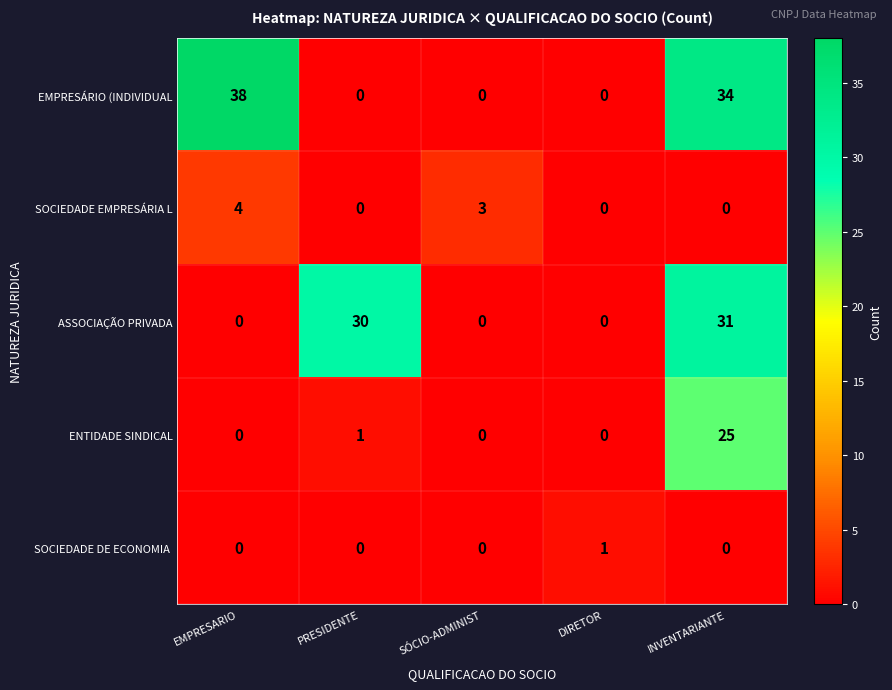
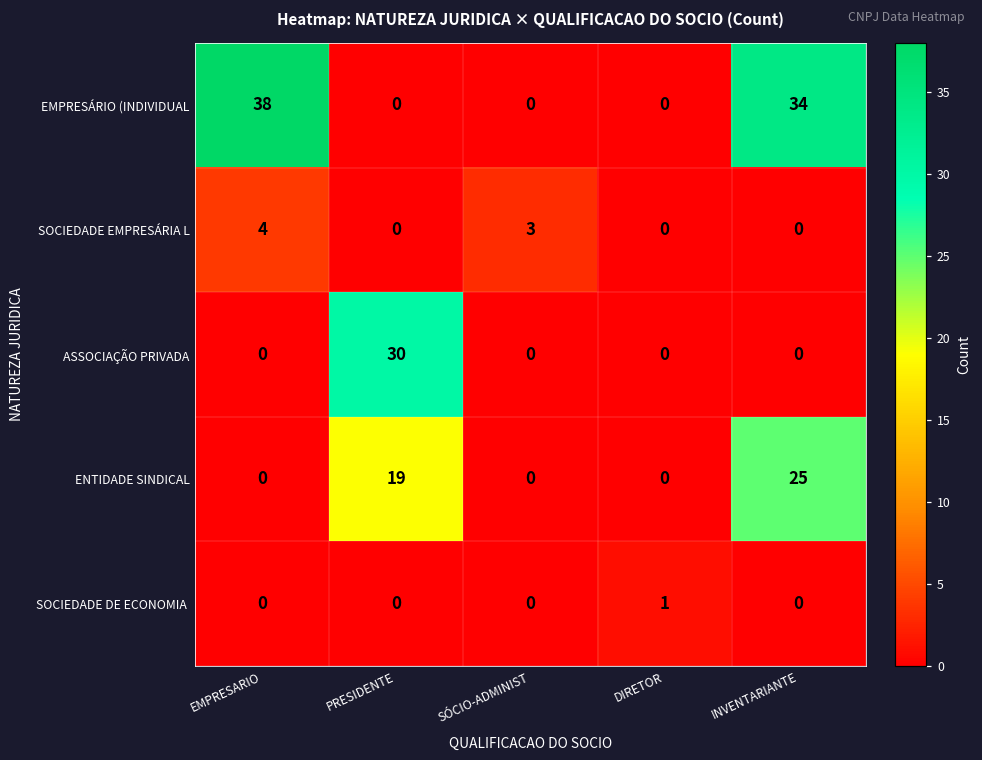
ASSOCIAÇÃO PRIVADA, INVENTARIANTE: 31 -> 0
ENTIDADE SINDICAL, PRESIDENTE: 1 -> 19
